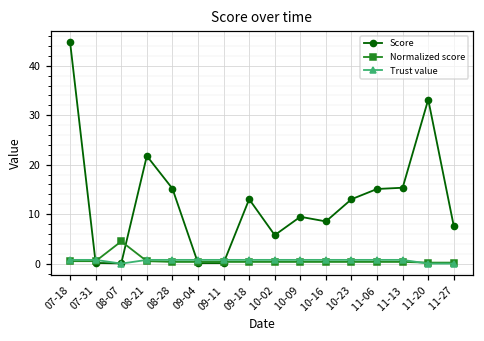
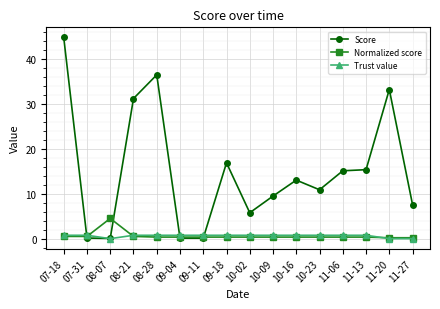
Score, 08-21: 22 -> 31
Score, 08-28: 15 -> 36
Score, 09-18: 13 -> 17
Score, 10-16: 9 -> 13
Score, 10-23: 13 -> 11
